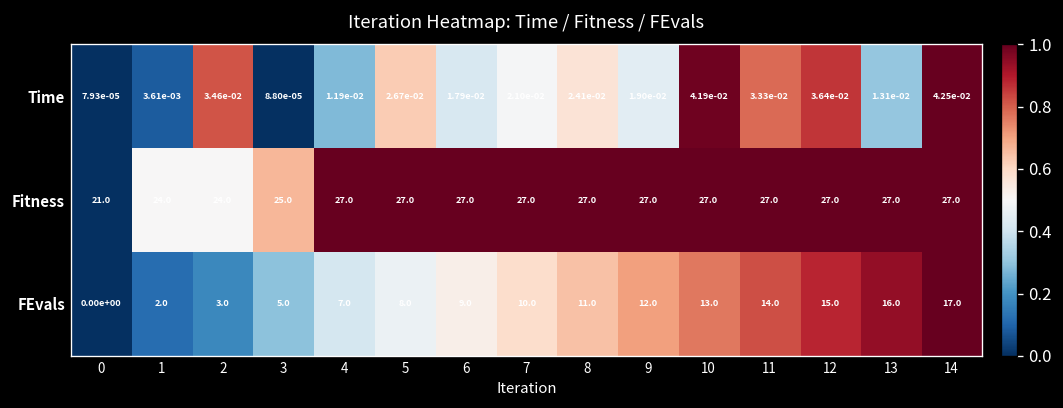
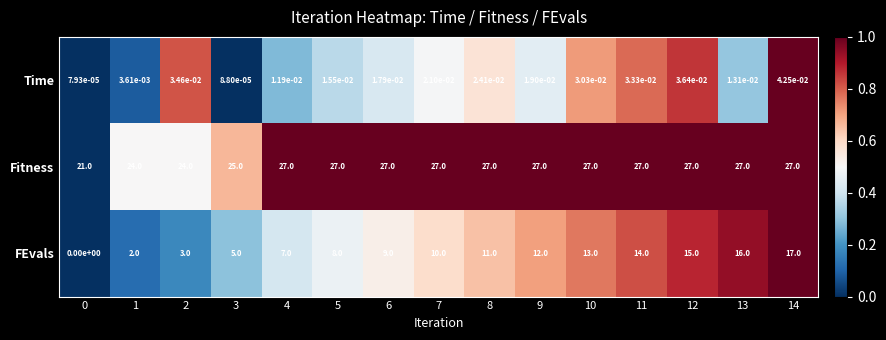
Time, 5: 2.67e-02 -> 1.55e-02
Time, 10: 4.19e-02 -> 3.03e-02
